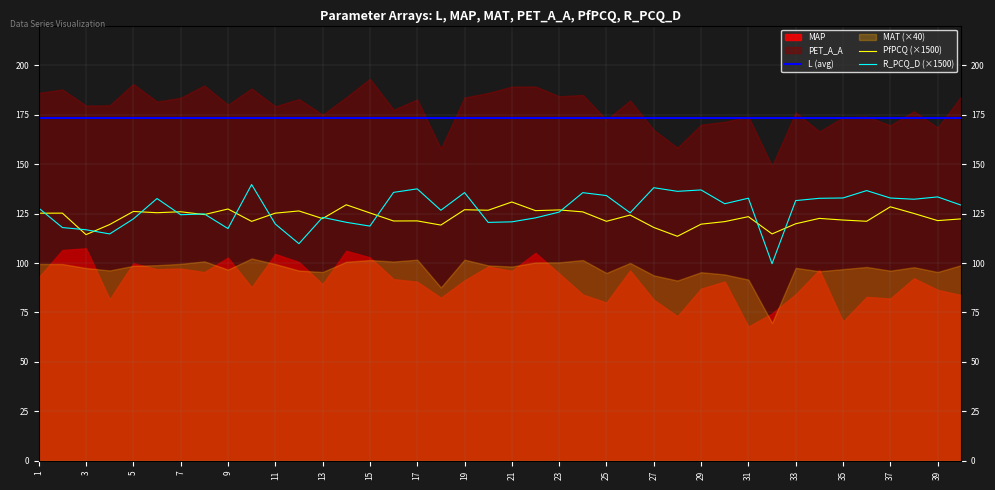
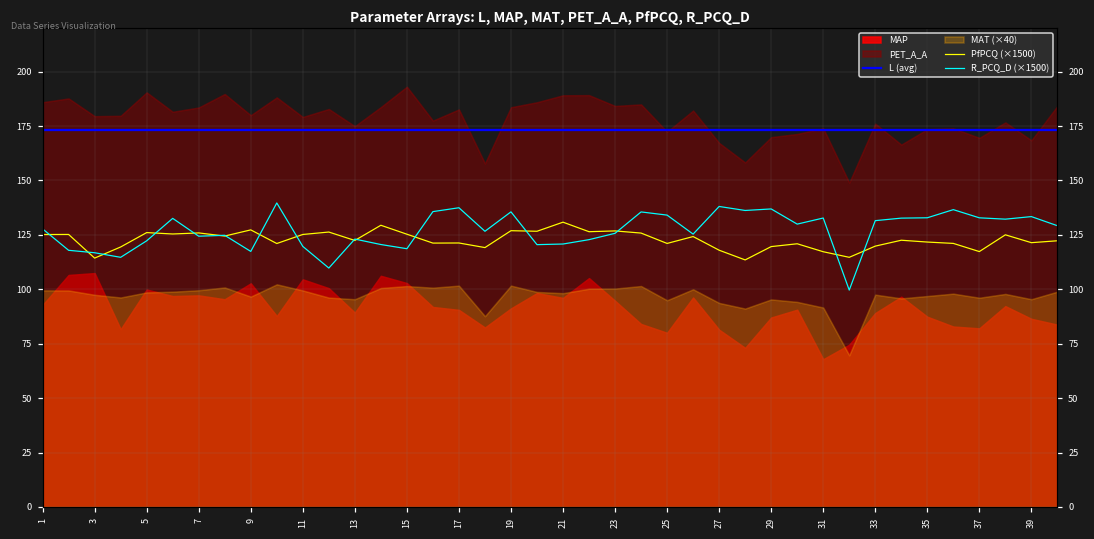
PfPCQ (×1500), 31: 123 -> 117
MAP, 33: 84 -> 89
MAP, 35: 70 -> 87
PfPCQ (×1500), 37: 128 -> 117
